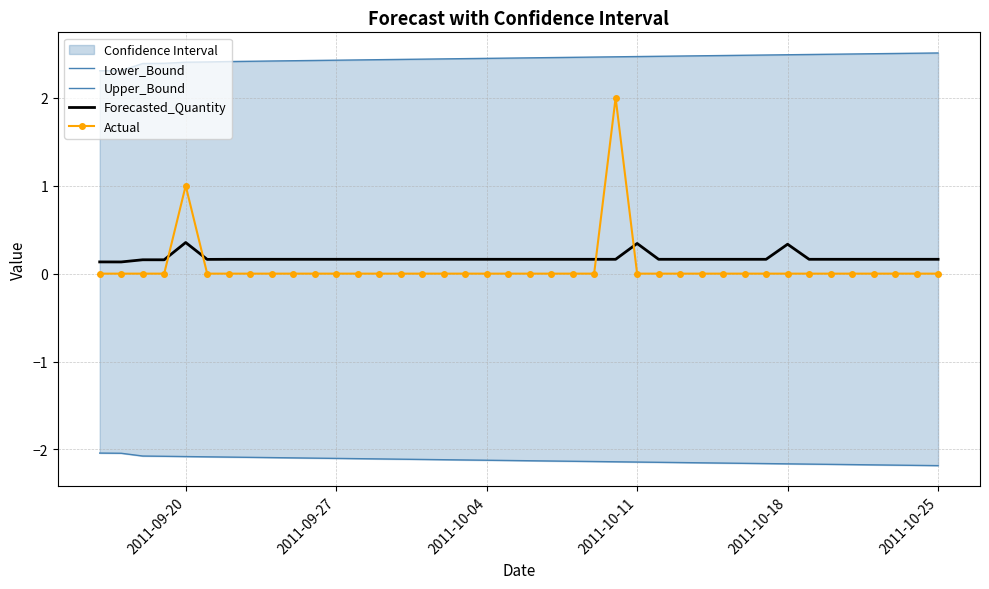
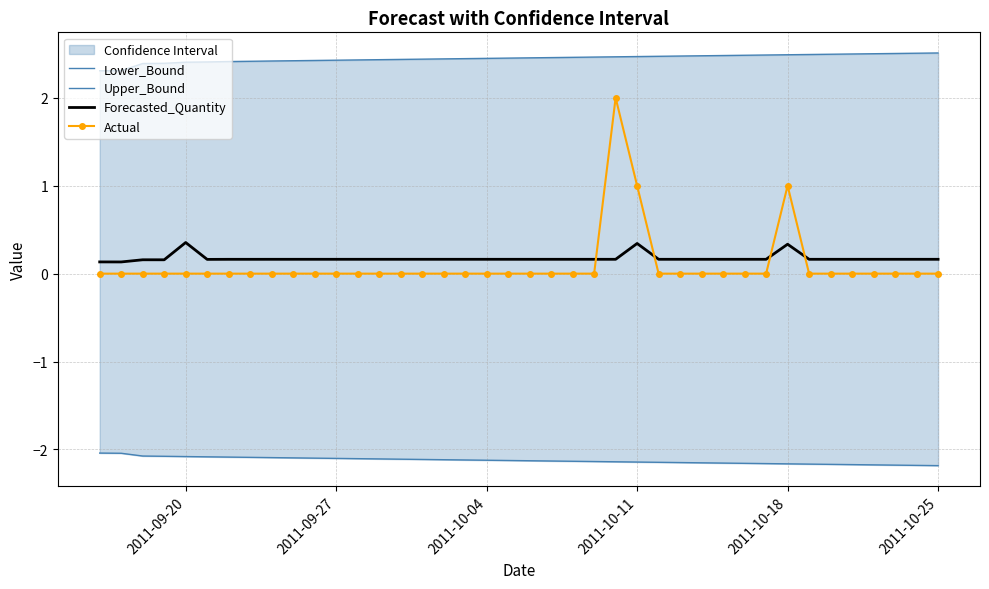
Actual, 2011-09-20: 1 -> 0
Actual, 2011-10-11: 0 -> 1
Actual, 2011-10-18: 0 -> 1
